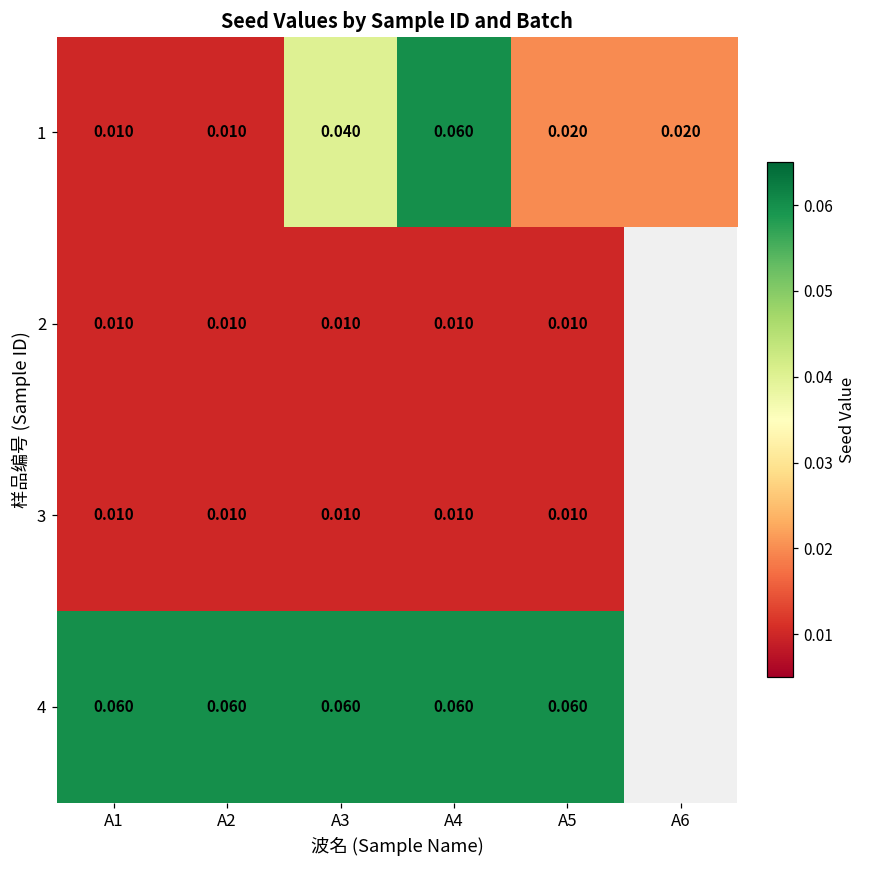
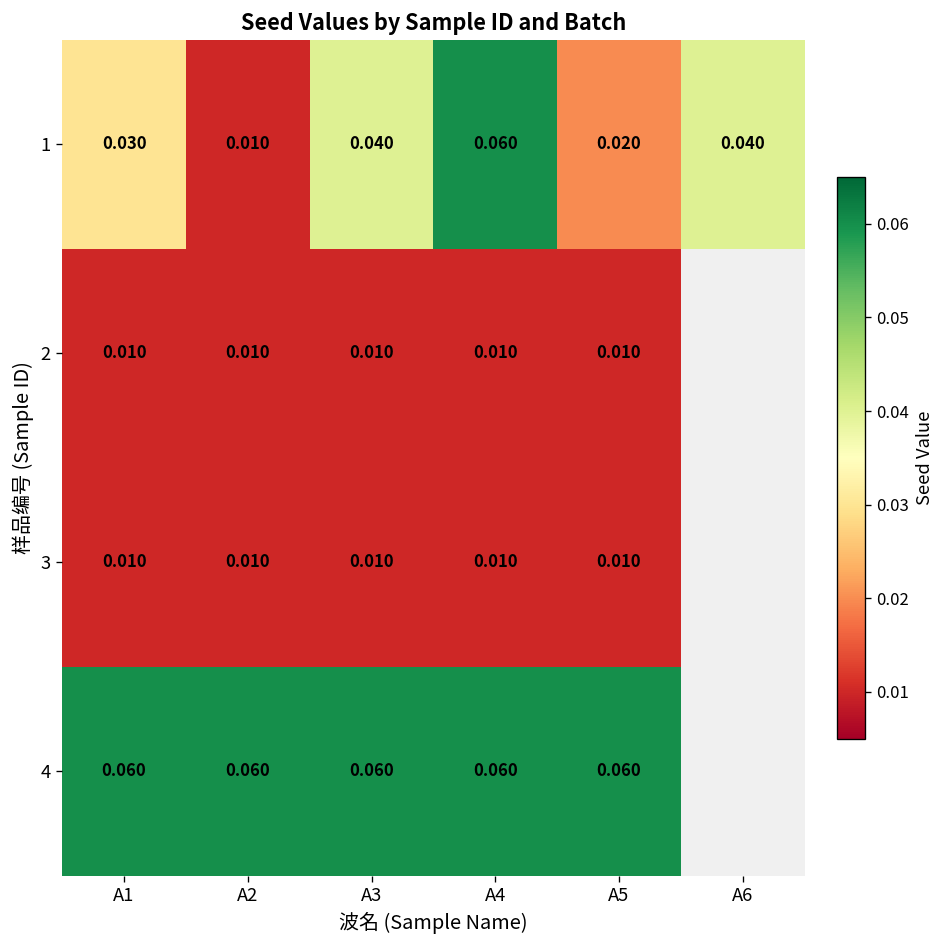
1, A1: 0.010 -> 0.030
1, A6: 0.020 -> 0.040
